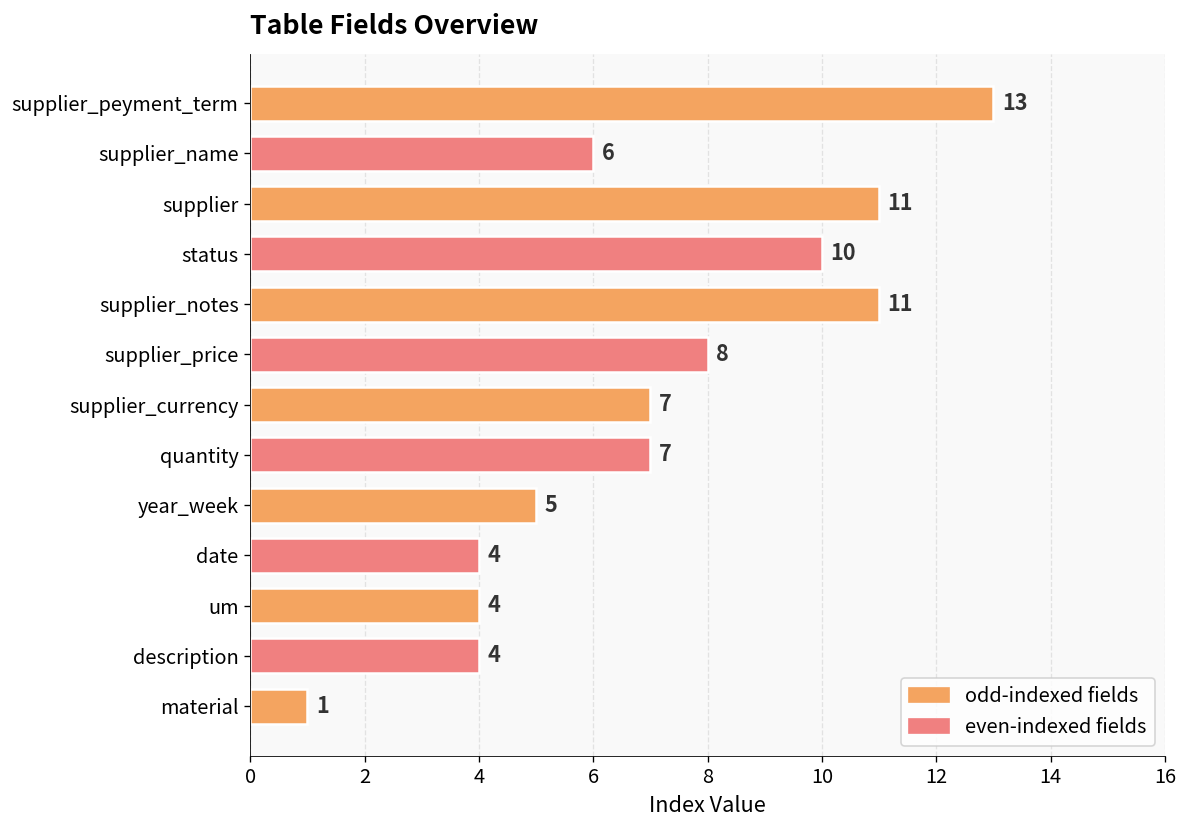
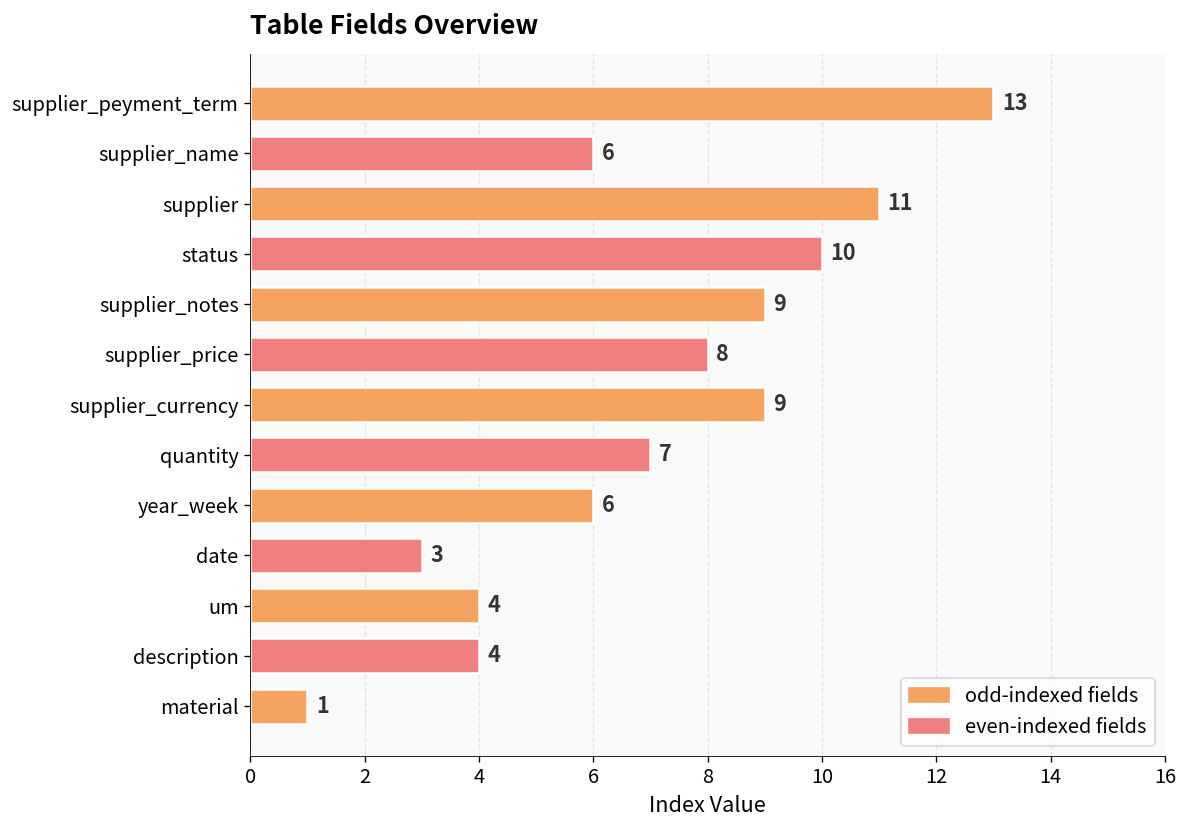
supplier_notes: 11 -> 9
supplier_currency: 7 -> 9
year_week: 5 -> 6
date: 4 -> 3
